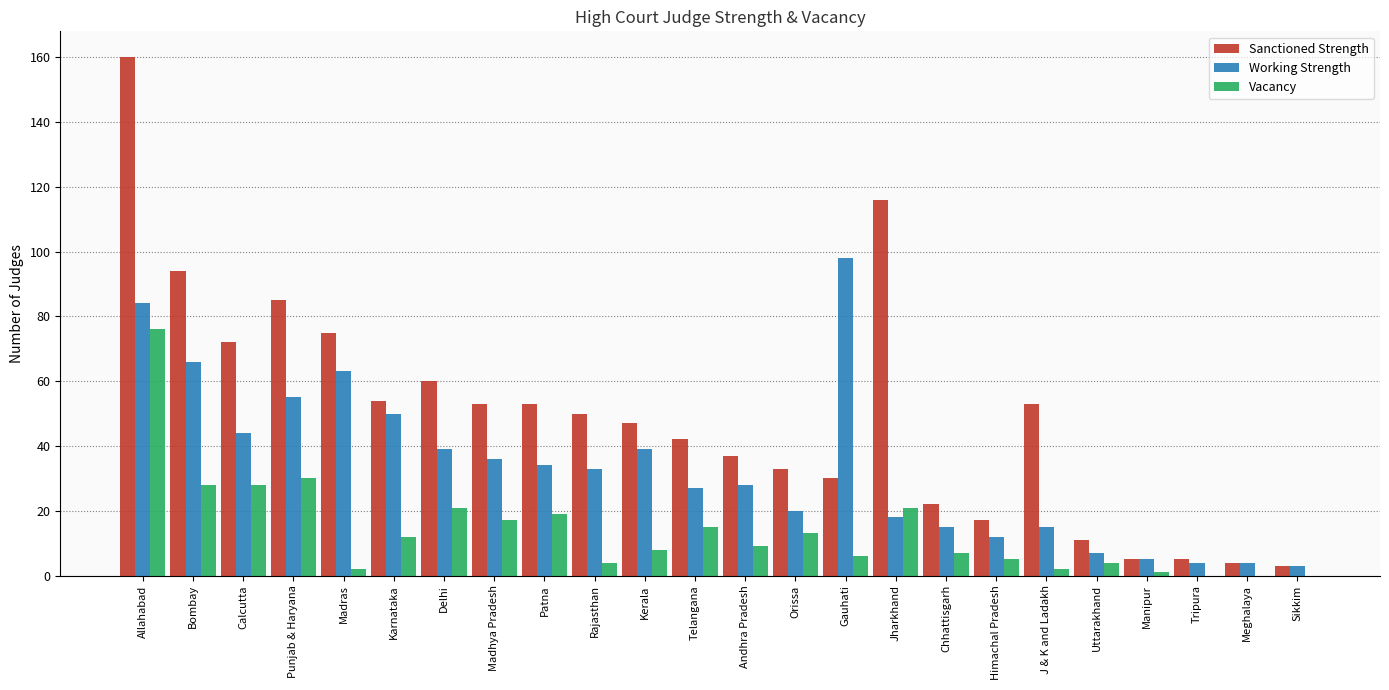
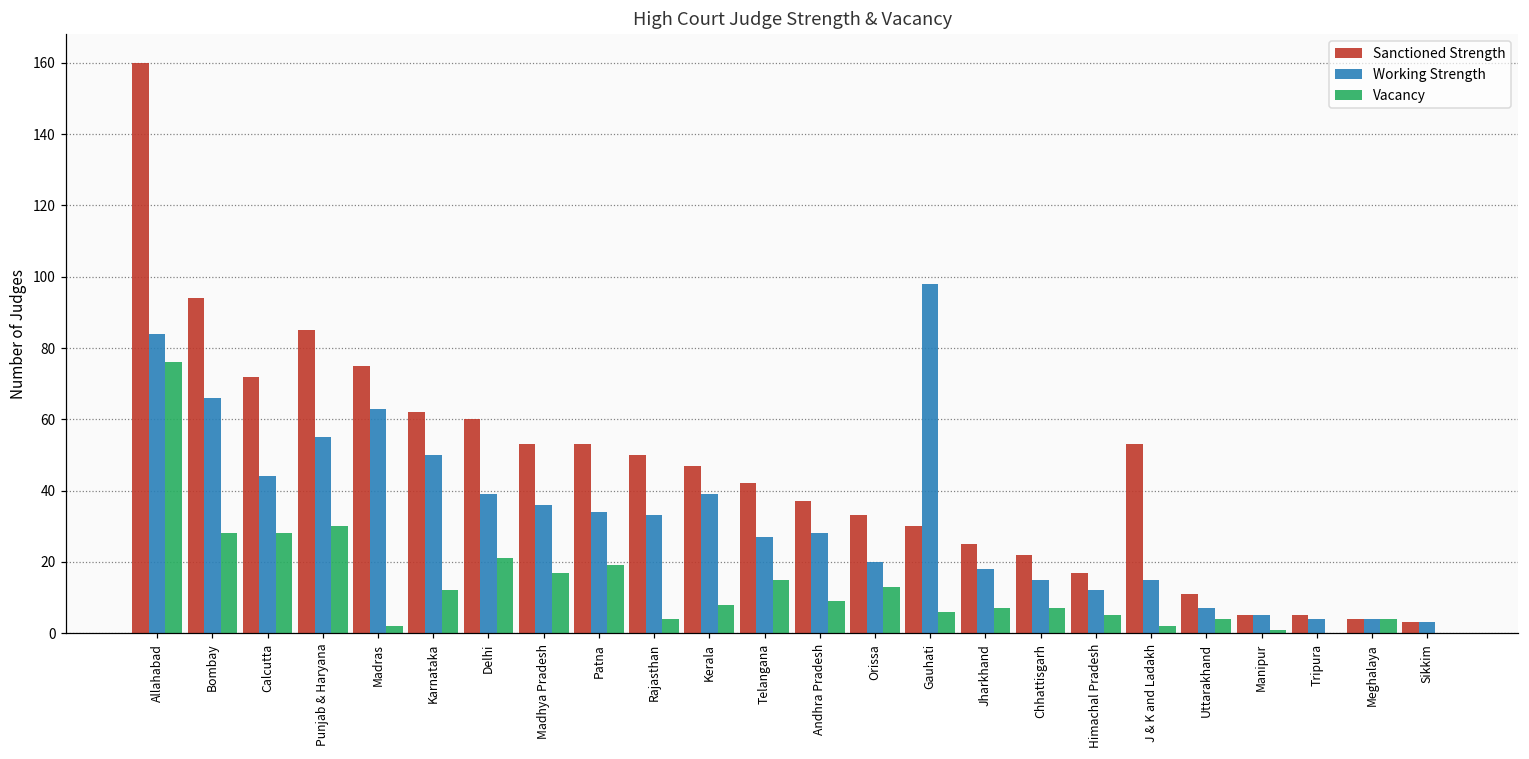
Sanctioned Strength, Karnataka: 54 -> 62
Sanctioned Strength, Jharkhand: 116 -> 25
Vacancy, Jharkhand: 21 -> 7
Vacancy, Meghalaya: 0 -> 4
